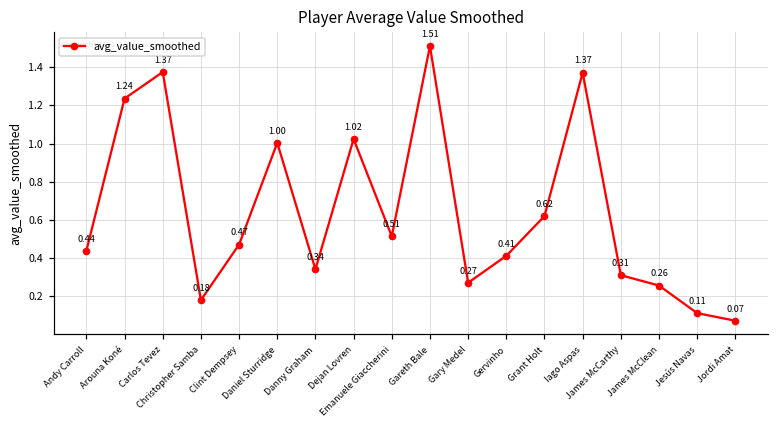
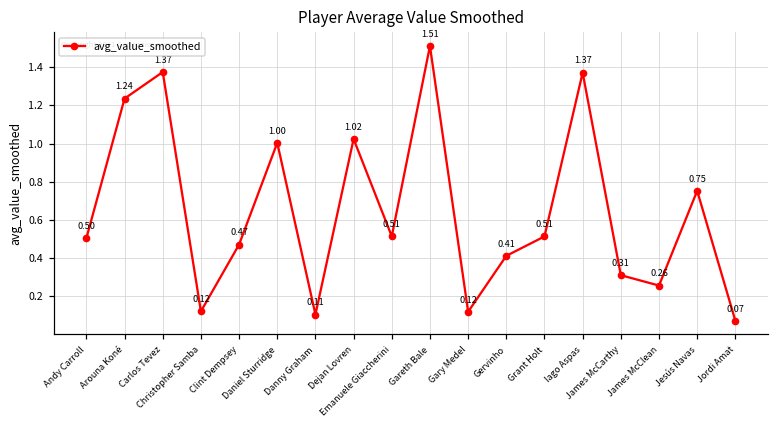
Andy Carroll: 0.44 -> 0.50
Christopher Samba: 0.18 -> 0.12
Danny Graham: 0.34 -> 0.11
Gary Medel: 0.27 -> 0.12
Grant Holt: 0.62 -> 0.51
Jesús Navas: 0.11 -> 0.75
